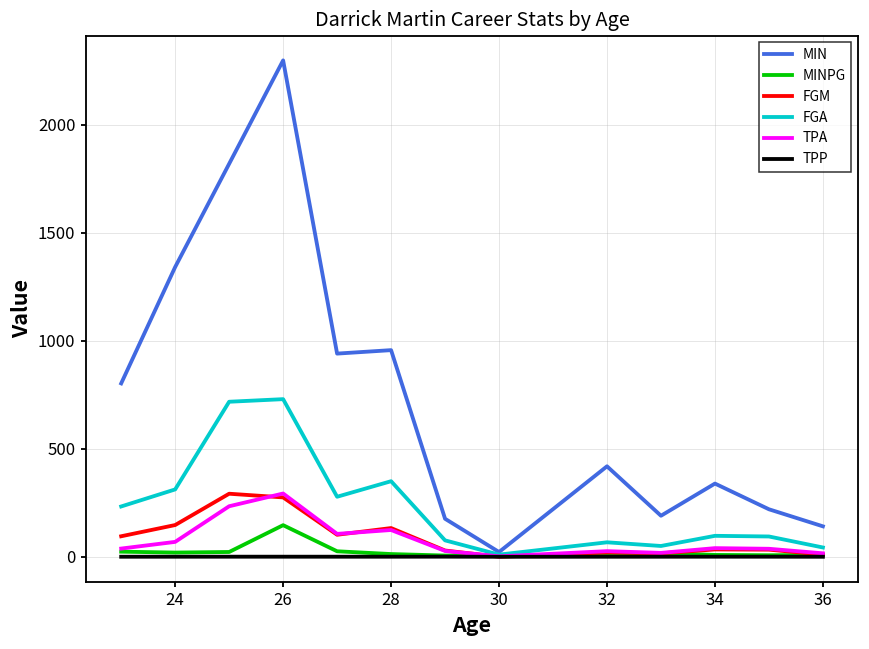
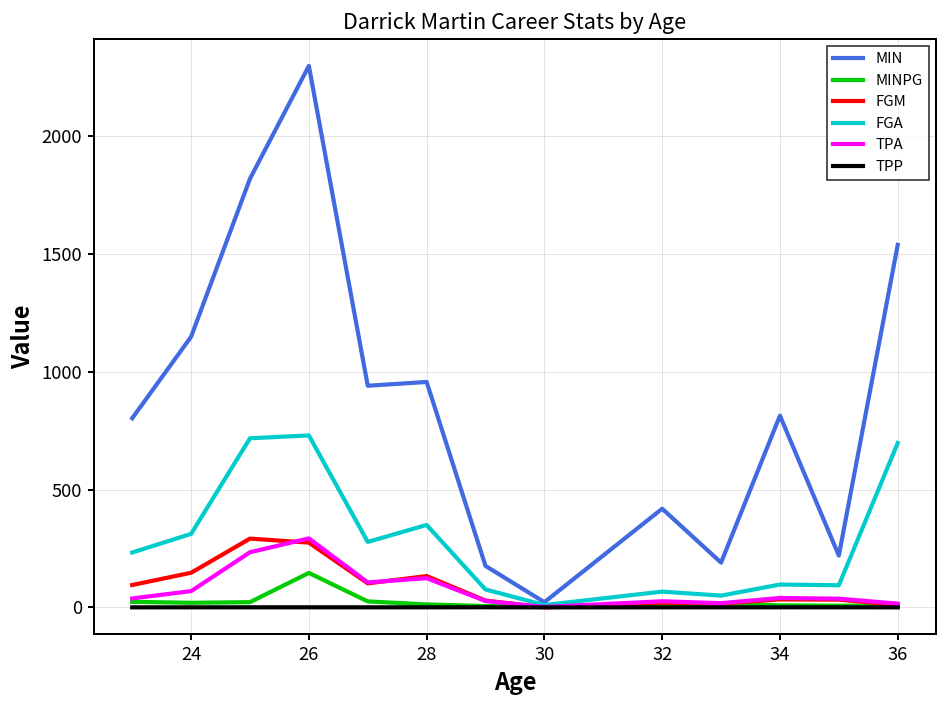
MIN, 24: 1340 -> 1150
MIN, 34: 340 -> 810
MIN, 36: 140 -> 1540
FGA, 36: 40 -> 700
